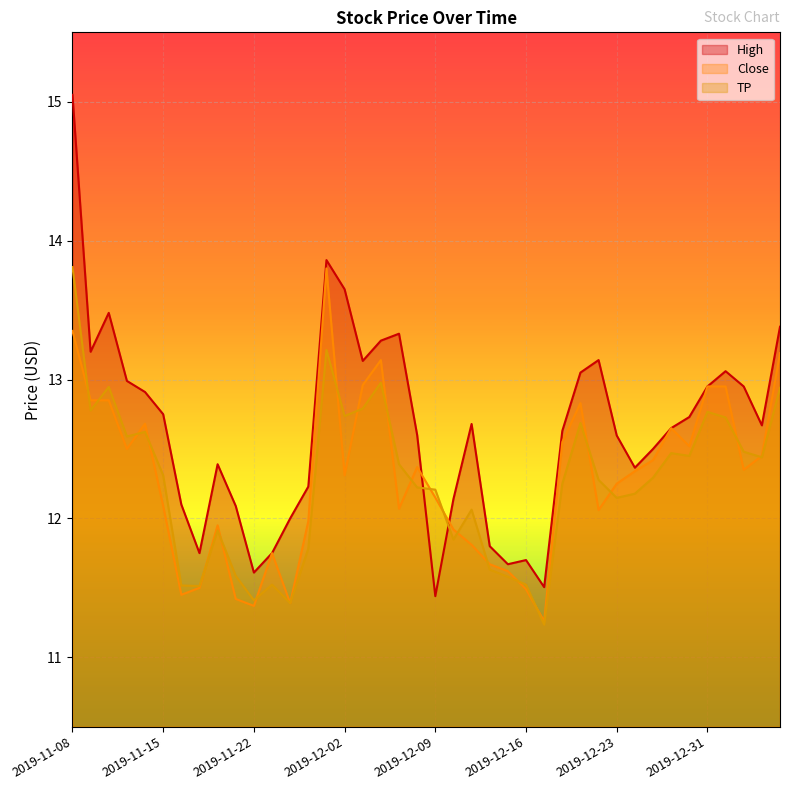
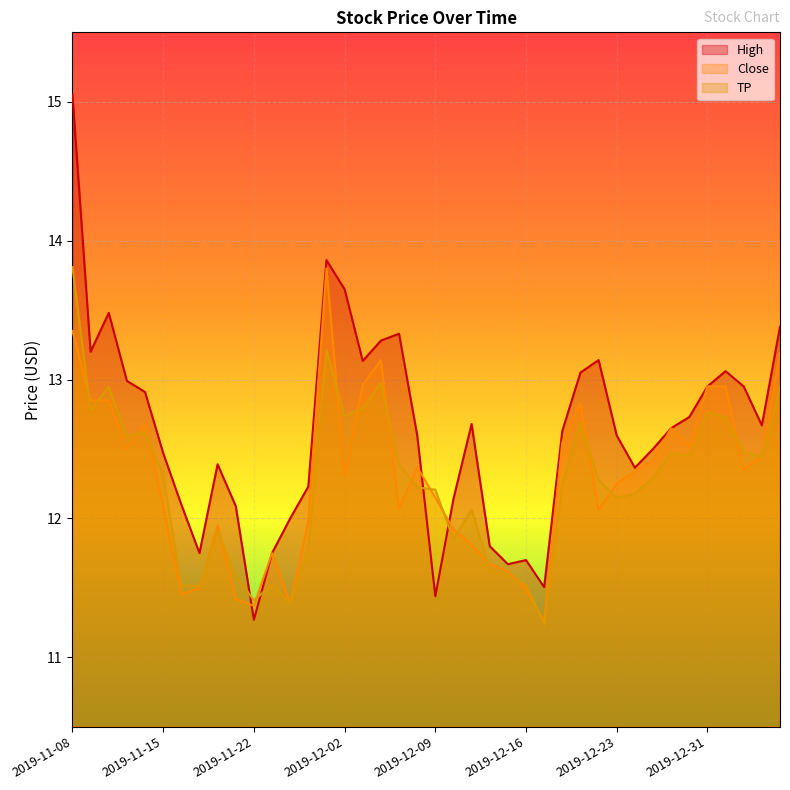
High, 2019-11-15: 12.75 -> 12.47
High, 2019-11-22: 11.61 -> 11.27
